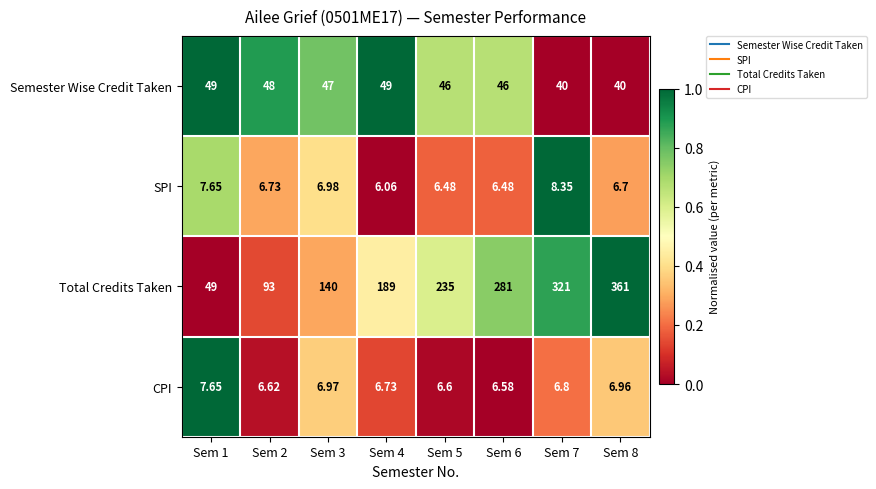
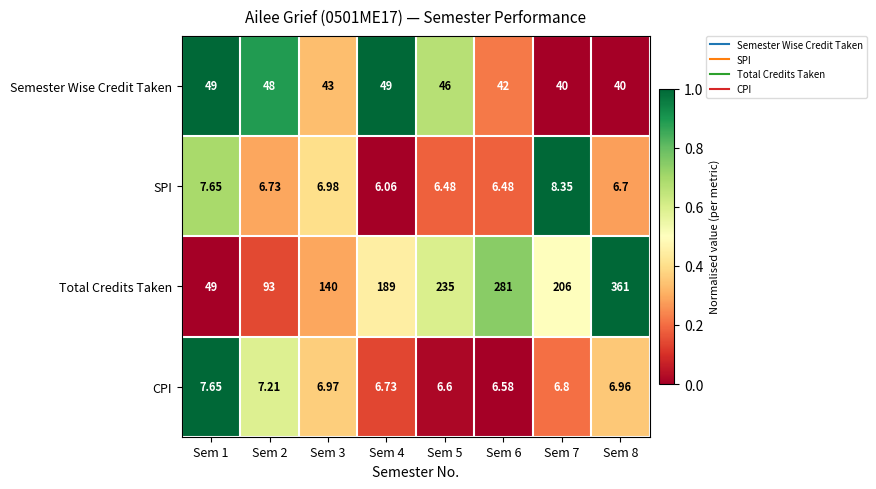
Semester Wise Credit Taken, Sem 3: 47 -> 43
Semester Wise Credit Taken, Sem 6: 46 -> 42
Total Credits Taken, Sem 7: 321 -> 206
CPI, Sem 2: 6.62 -> 7.21
